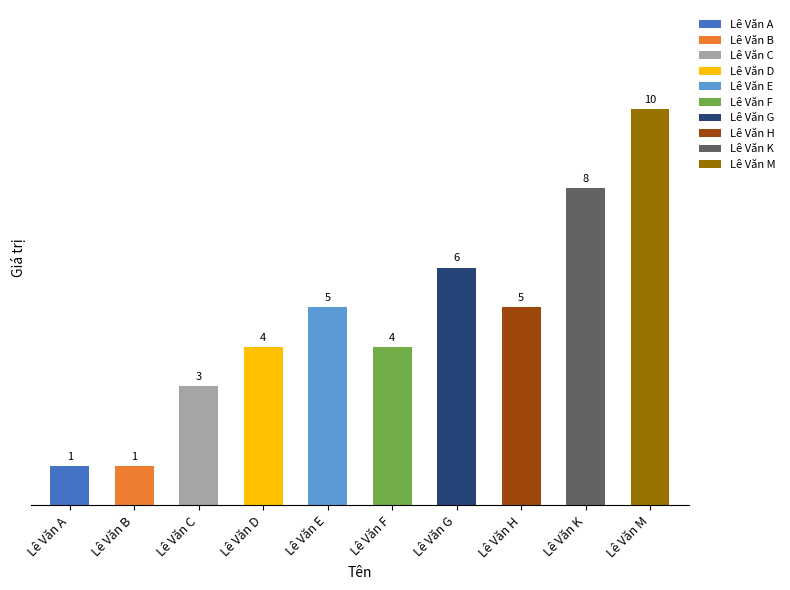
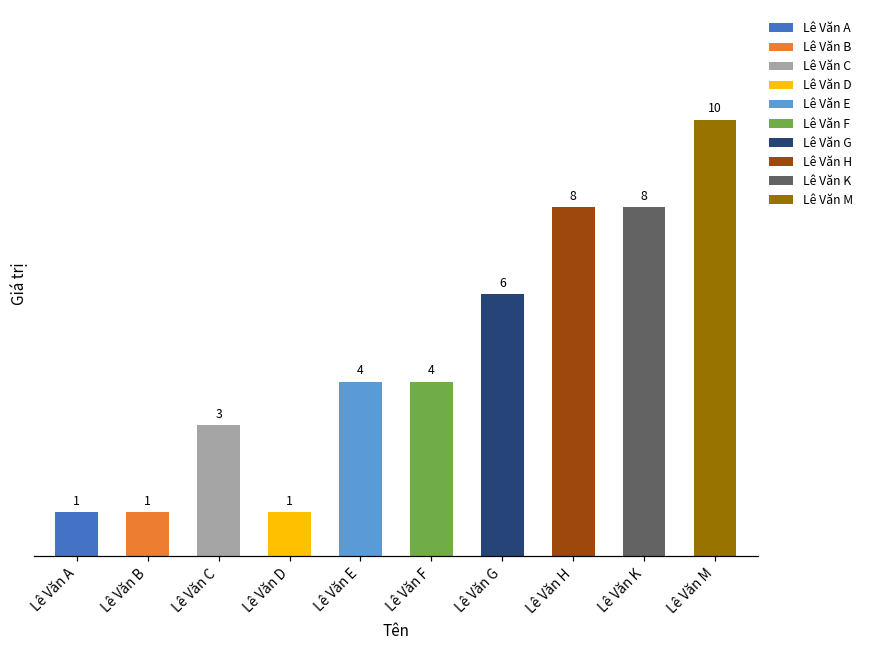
Lê Văn D: 4 -> 1
Lê Văn E: 5 -> 4
Lê Văn H: 5 -> 8
